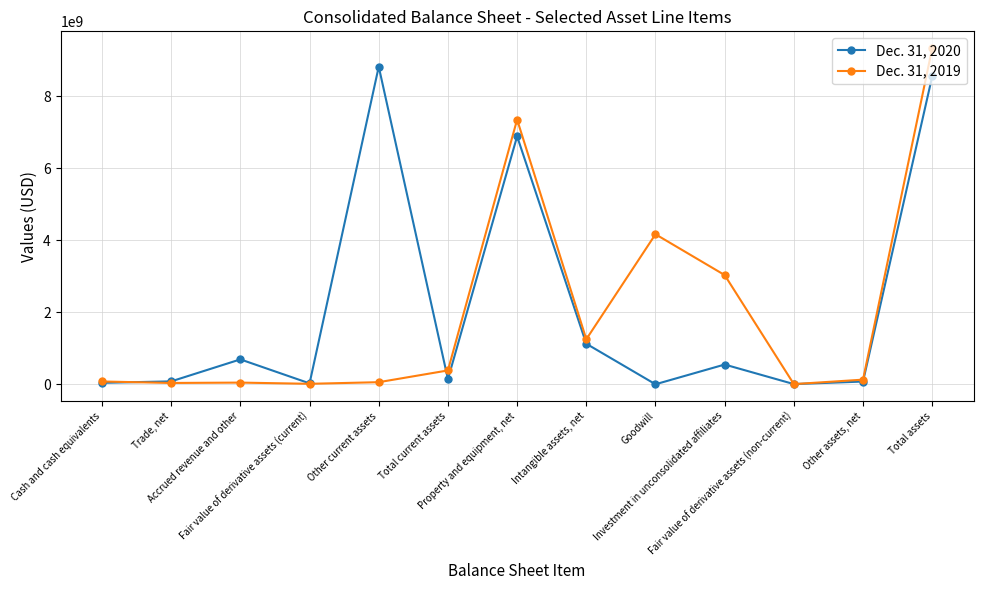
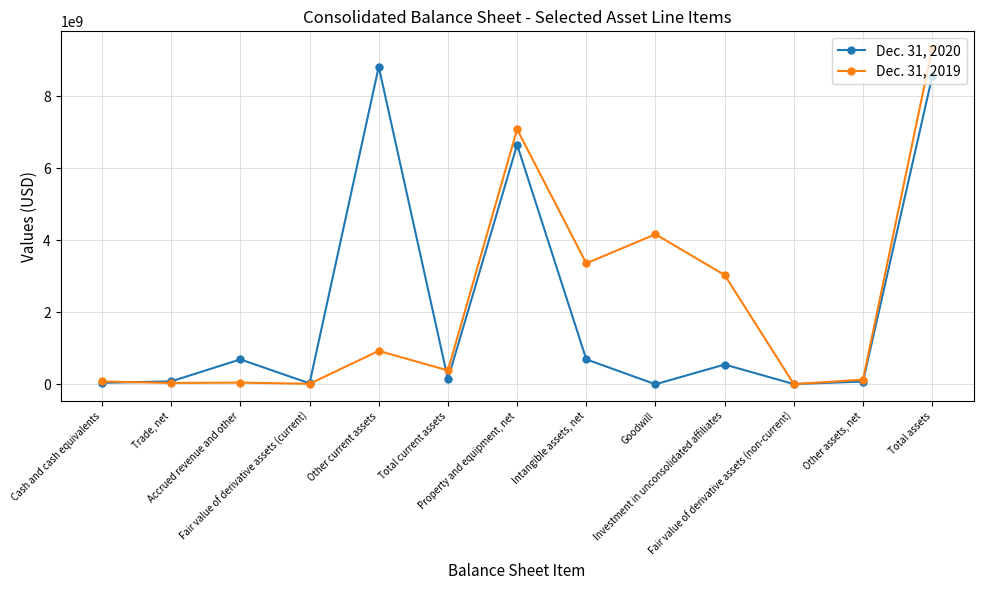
Dec. 31, 2019, Other current assets: 100000000 -> 900000000
Dec. 31, 2020, Property and equipment, net: 6900000000 -> 6700000000
Dec. 31, 2019, Property and equipment, net: 7400000000 -> 7100000000
Dec. 31, 2020, Intangible assets, net: 1100000000 -> 700000000
Dec. 31, 2019, Intangible assets, net: 1200000000 -> 3400000000
